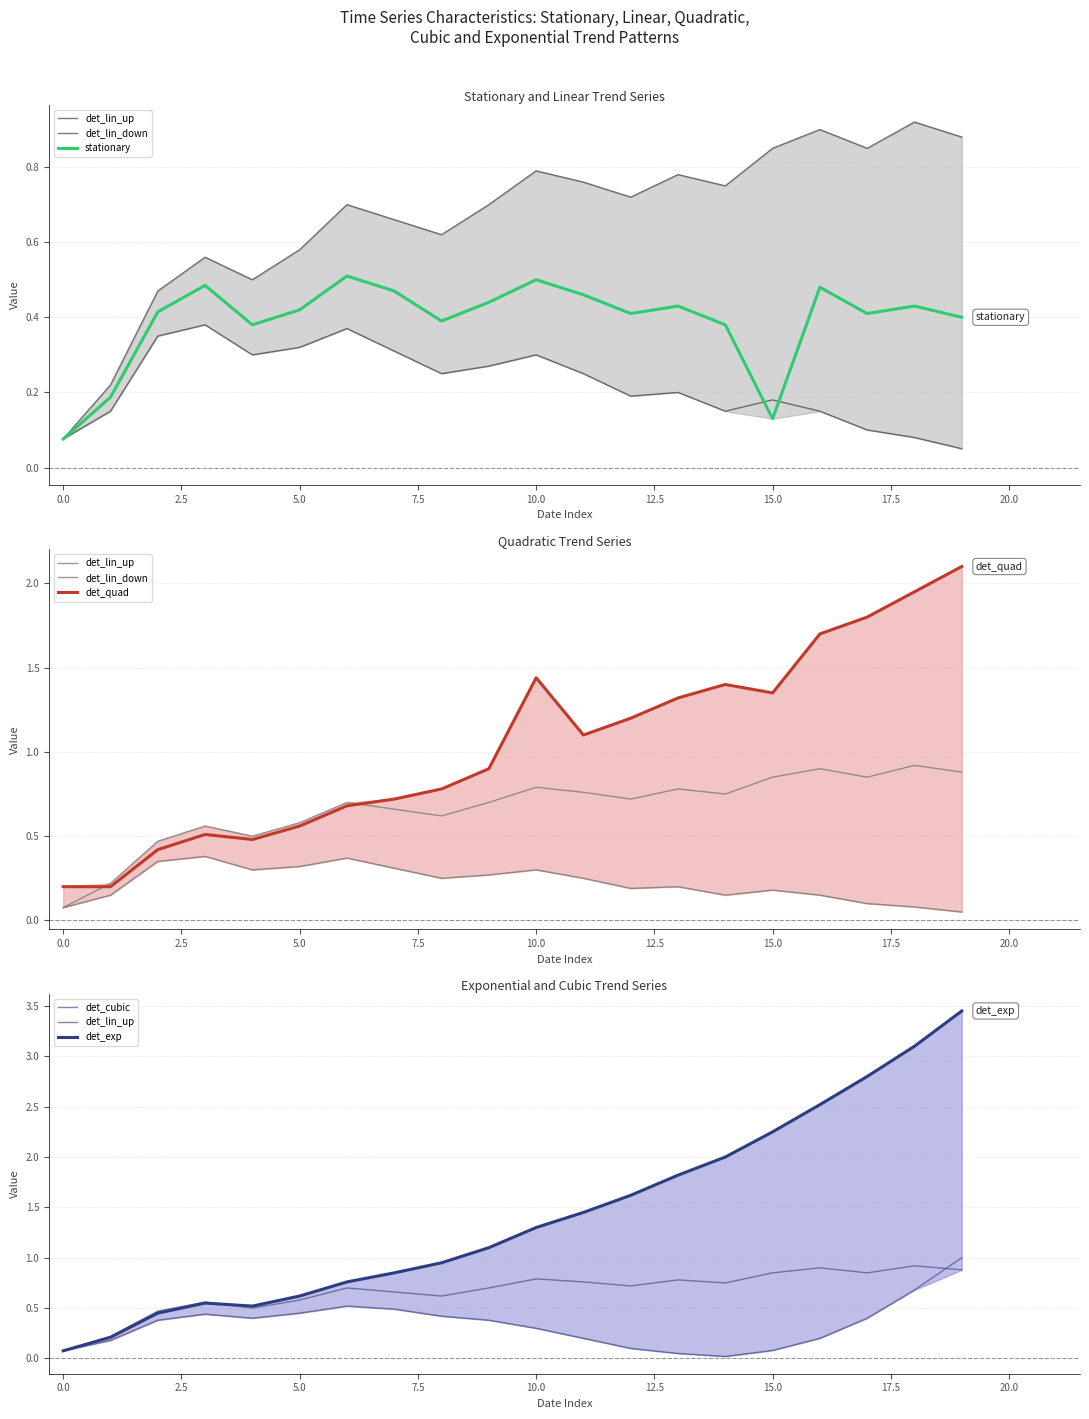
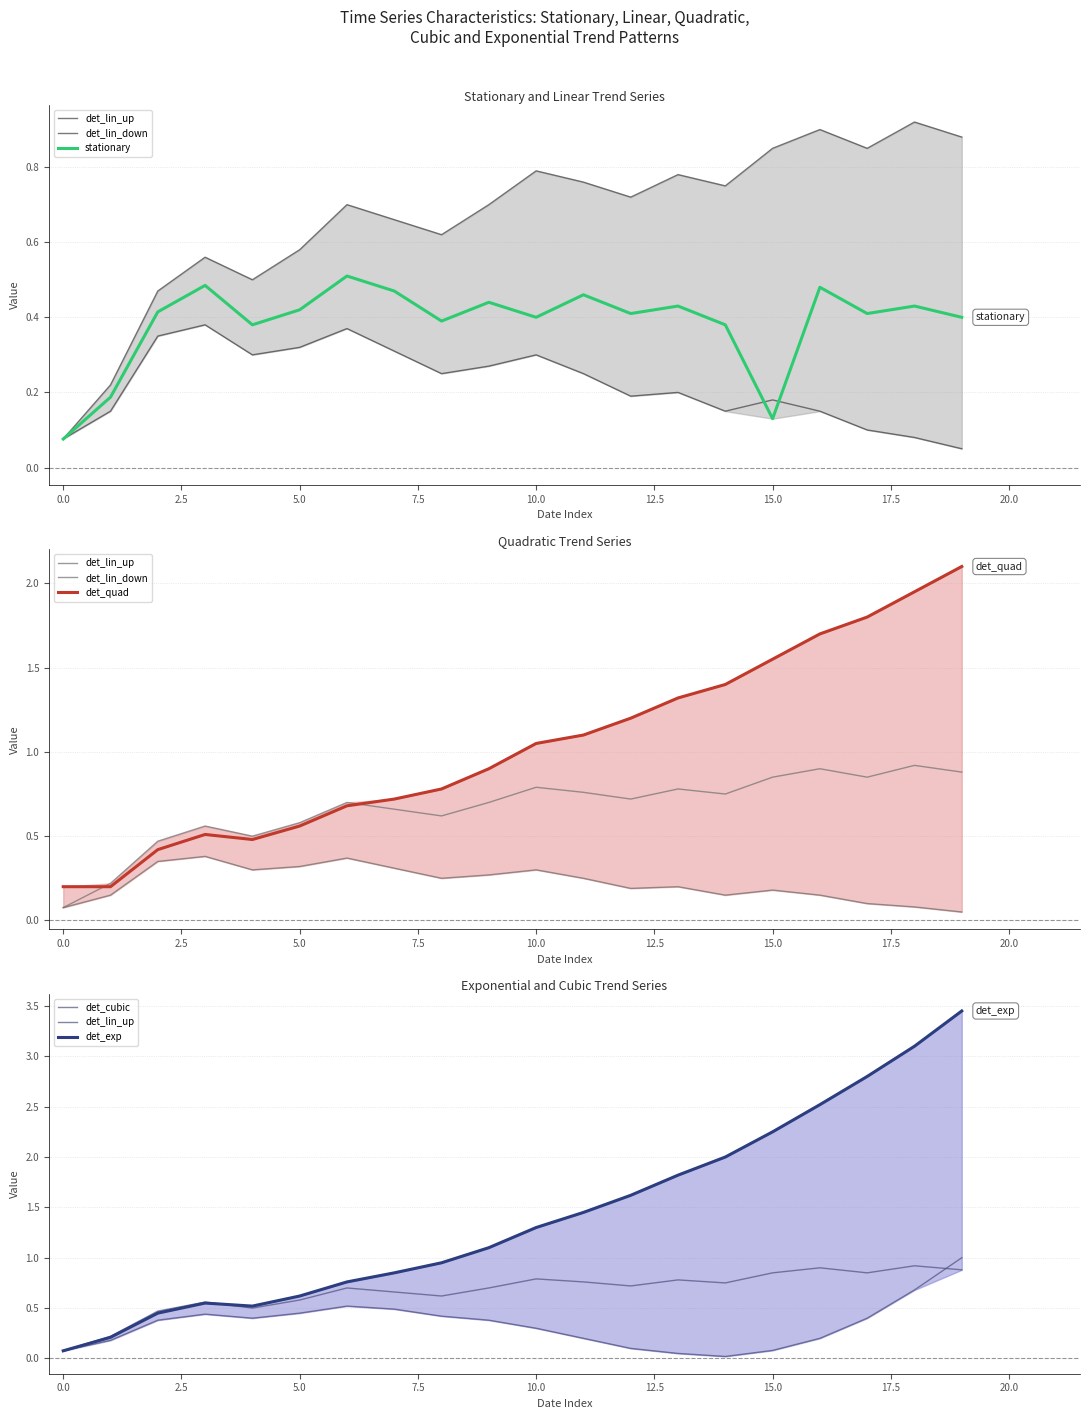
Stationary and Linear Trend Series, stationary, 10.0: 0.5 -> 0.4
Quadratic Trend Series, det_quad, 10.0: 1.44 -> 1.05
Quadratic Trend Series, det_quad, 15.0: 1.35 -> 1.55
